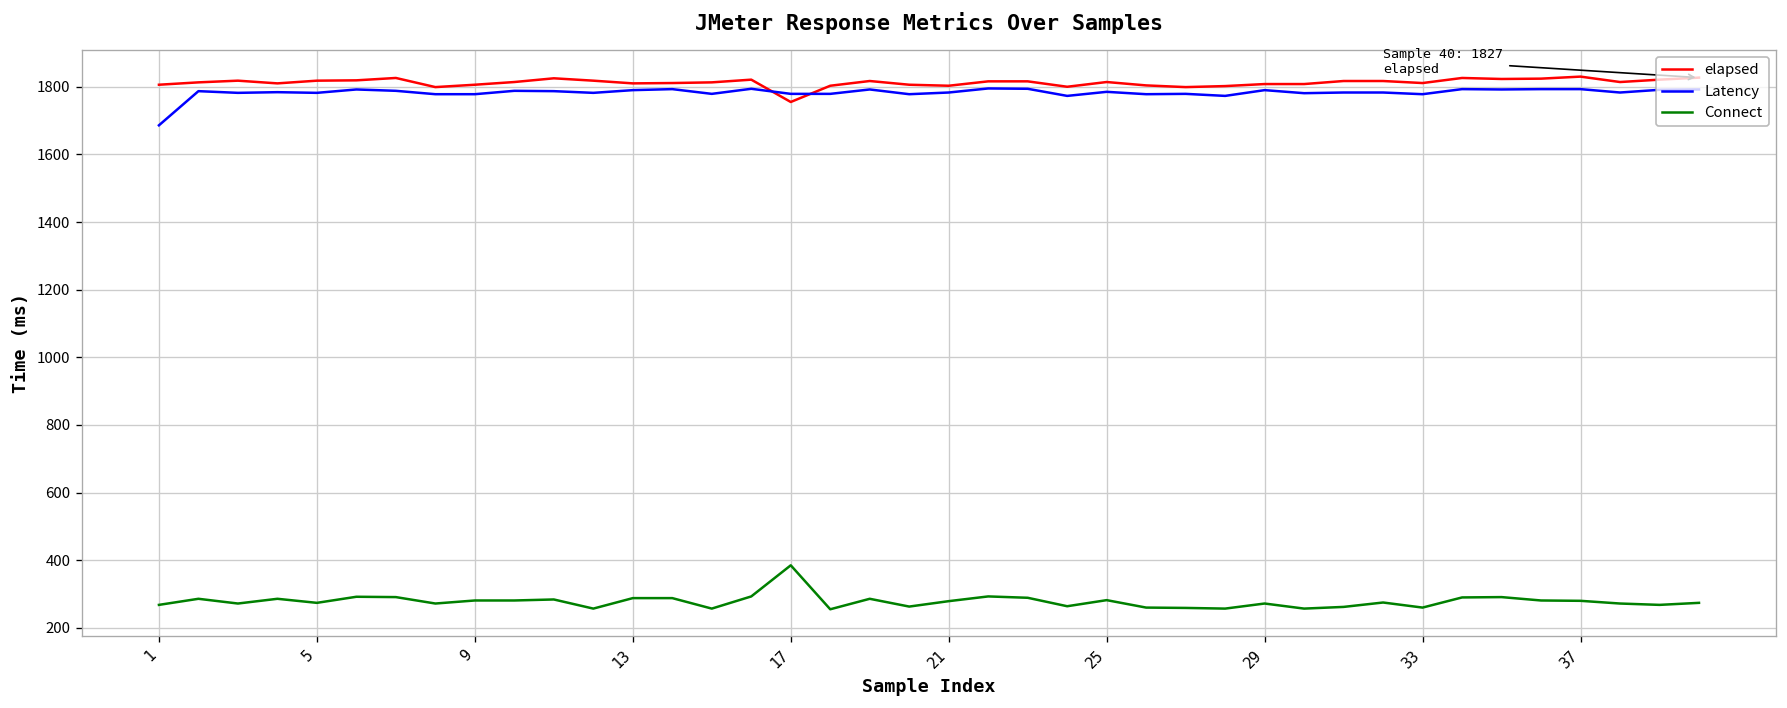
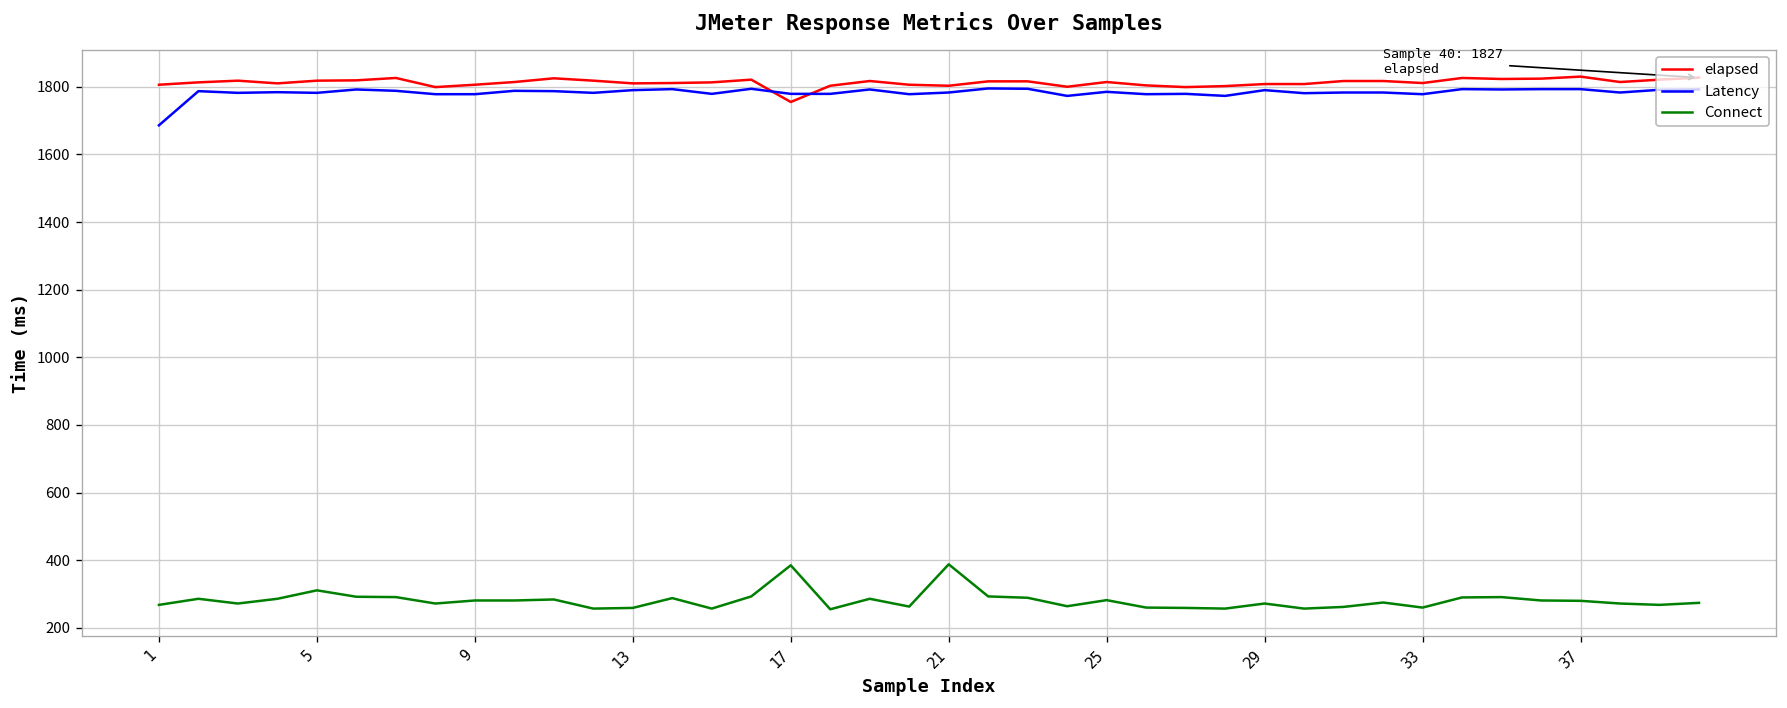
Connect, 5: 270 -> 310
Connect, 13: 290 -> 260
Connect, 21: 280 -> 390
